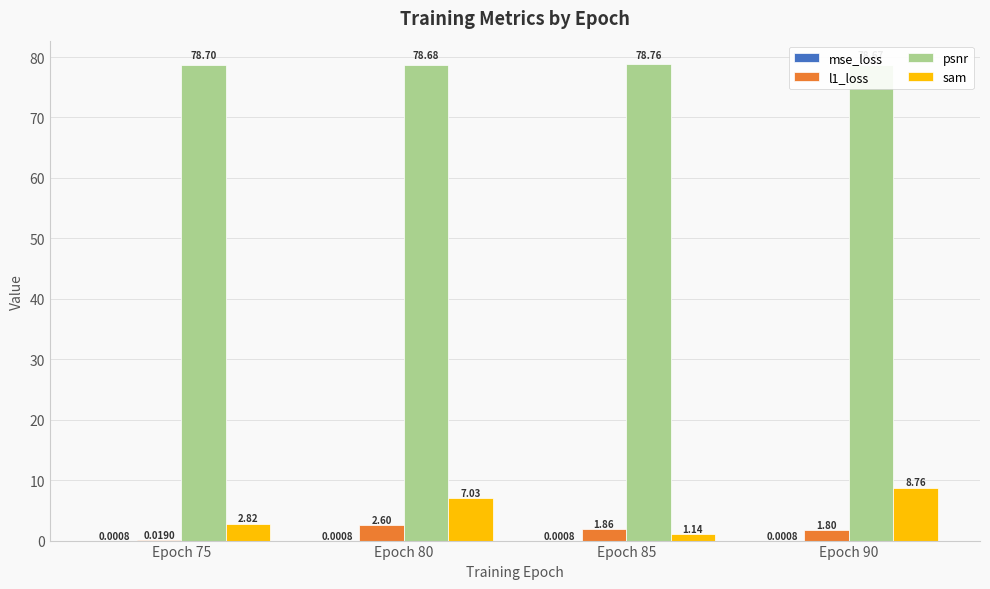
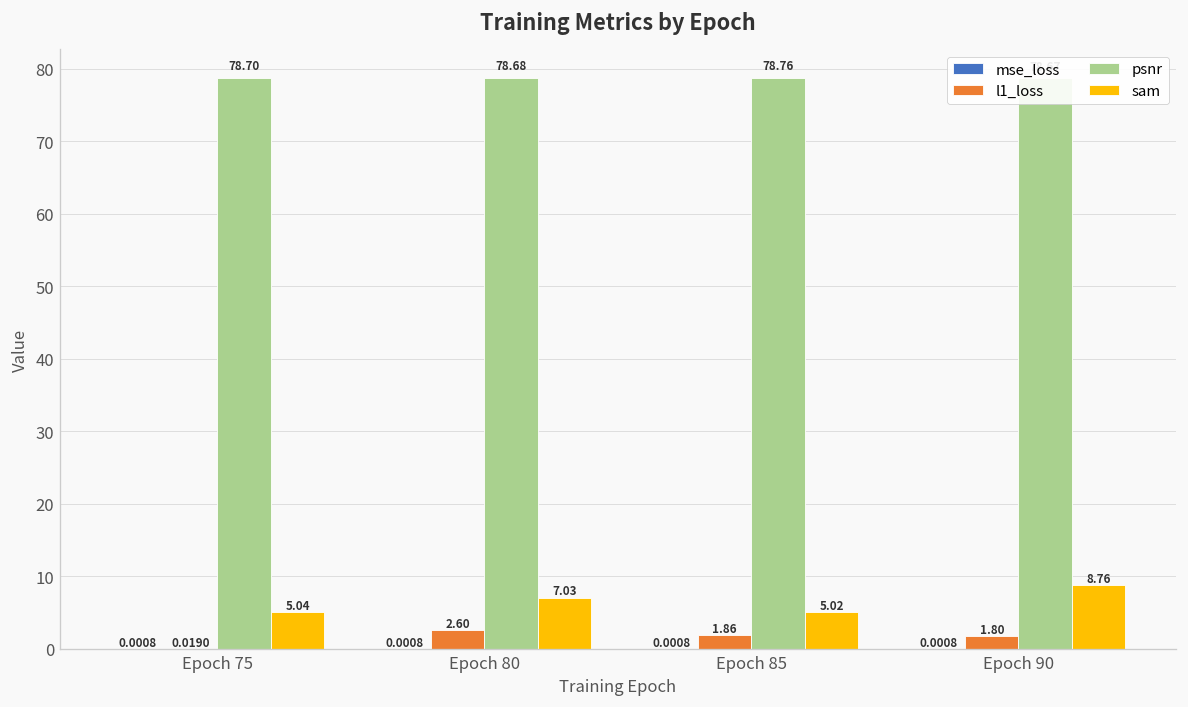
sam, Epoch 75: 2.82 -> 5.04
sam, Epoch 85: 1.14 -> 5.02
